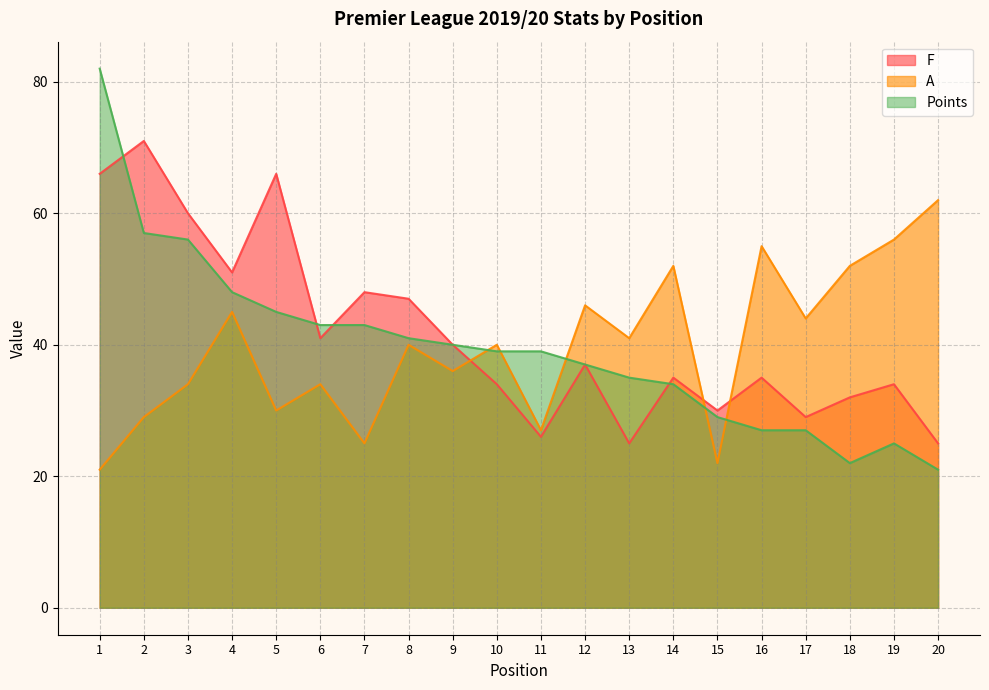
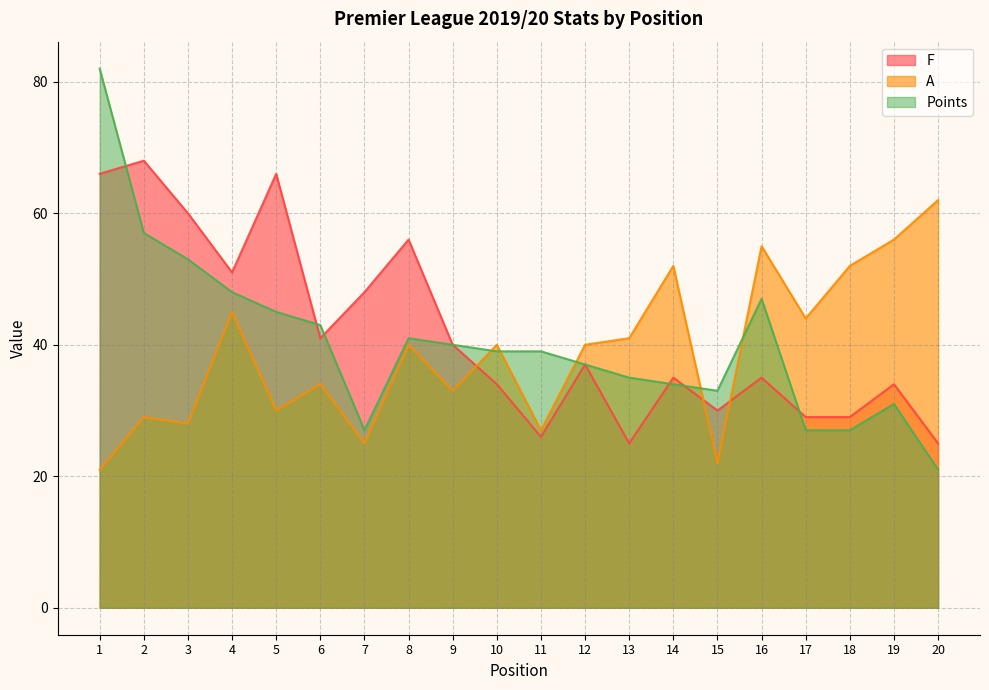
F, 2: 71 -> 68
A, 3: 34 -> 28
Points, 3: 56 -> 53
Points, 7: 43 -> 27
F, 8: 47 -> 56
A, 9: 36 -> 33
A, 12: 46 -> 40
Points, 15: 29 -> 33
Points, 16: 27 -> 47
F, 18: 32 -> 29
Points, 18: 22 -> 27
Points, 19: 25 -> 31
